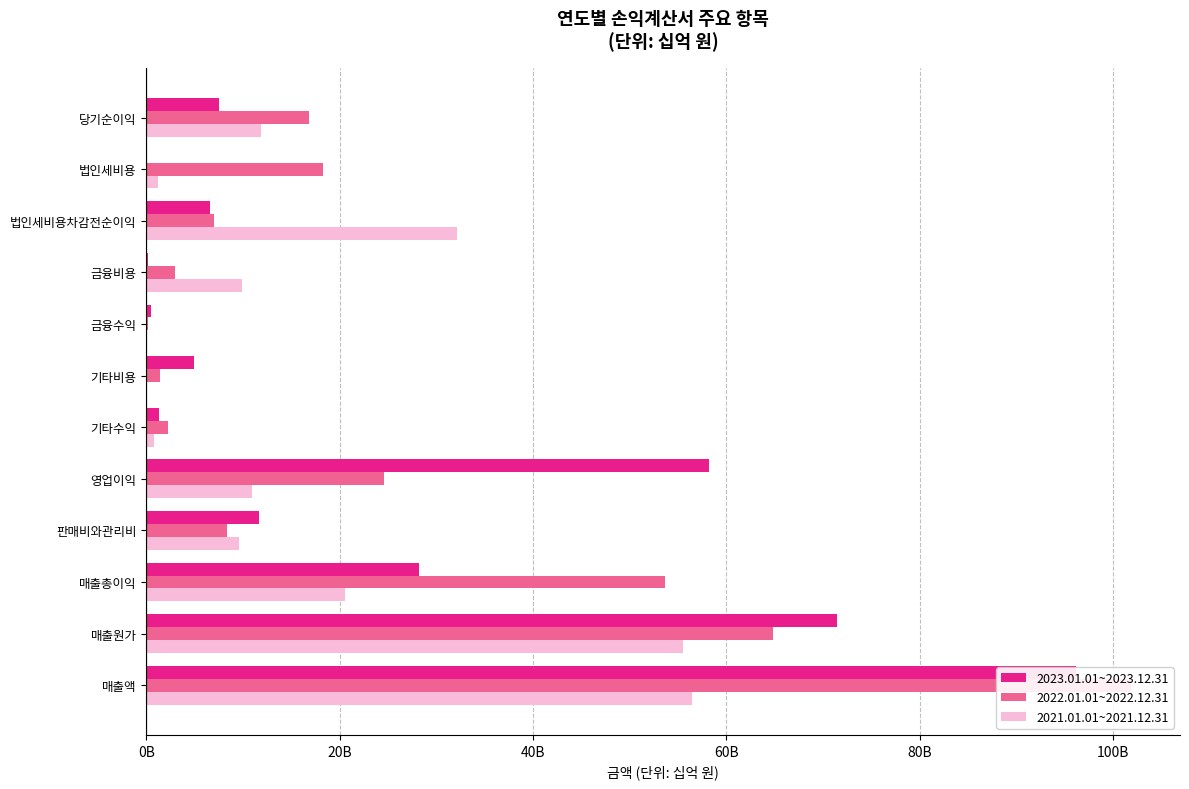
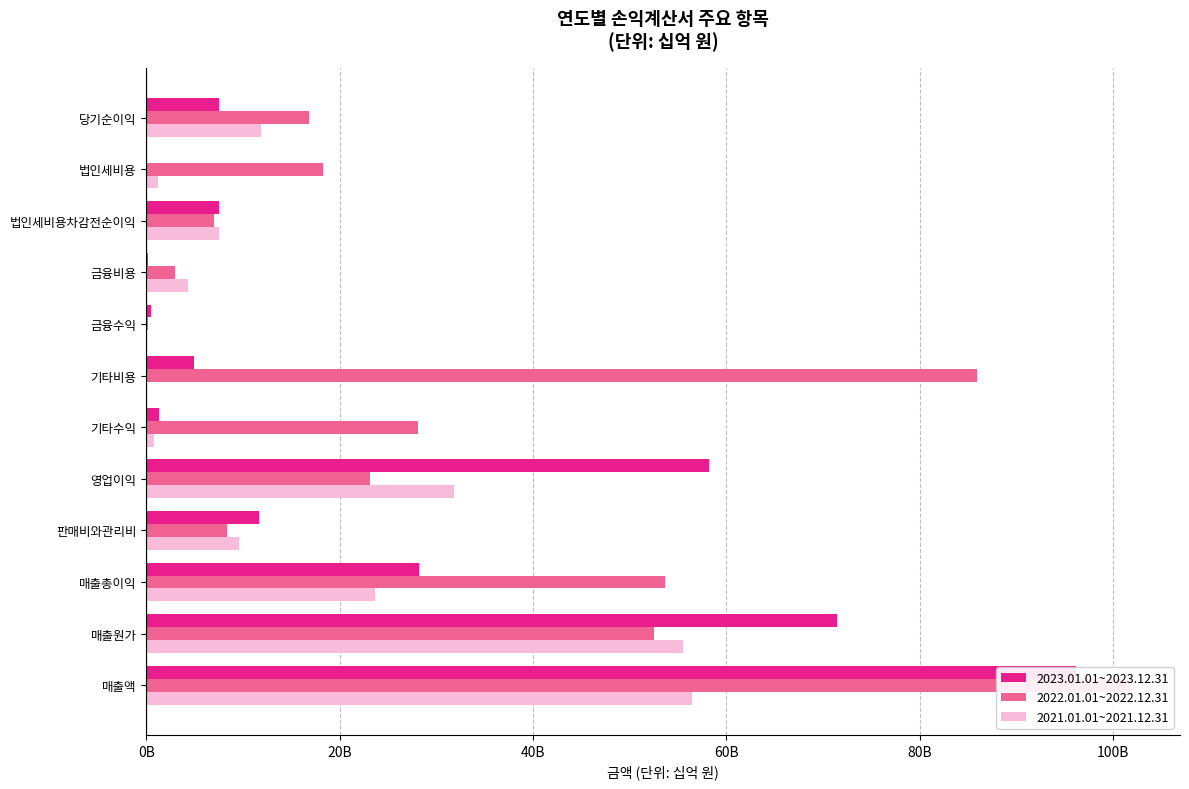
2023.01.01~2023.12.31, 법인세비용차감전순이익: 7000000000 -> 8000000000
2021.01.01~2021.12.31, 법인세비용차감전순이익: 32000000000 -> 7000000000
2021.01.01~2021.12.31, 금융비용: 10000000000 -> 4000000000
2022.01.01~2022.12.31, 기타비용: 1000000000 -> 86000000000
2022.01.01~2022.12.31, 기타수익: 2000000000 -> 28000000000
2022.01.01~2022.12.31, 영업이익: 25000000000 -> 23000000000
2021.01.01~2021.12.31, 영업이익: 11000000000 -> 32000000000
2021.01.01~2021.12.31, 매출총이익: 21000000000 -> 24000000000
2022.01.01~2022.12.31, 매출원가: 65000000000 -> 53000000000
